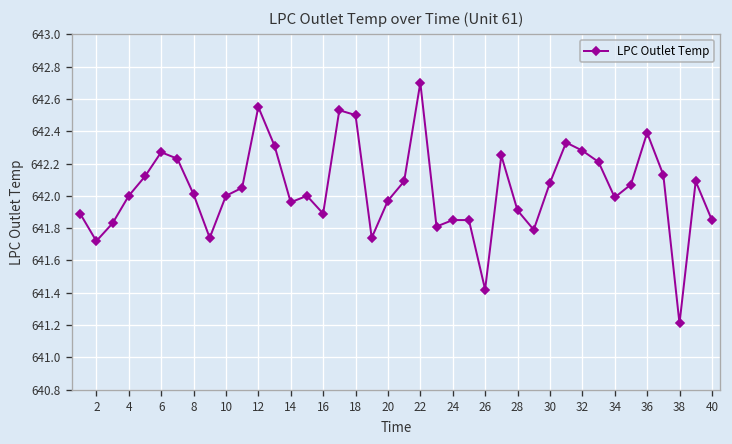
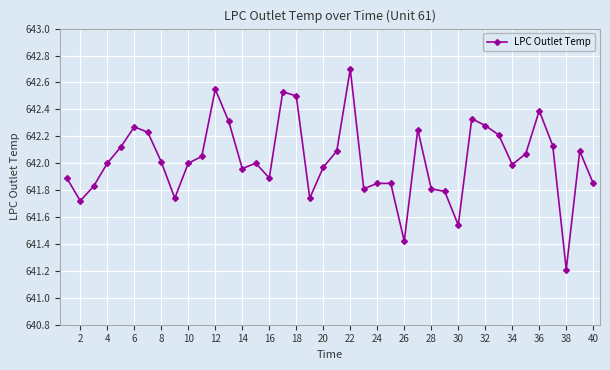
28: 641.91 -> 641.81
30: 642.08 -> 641.54
